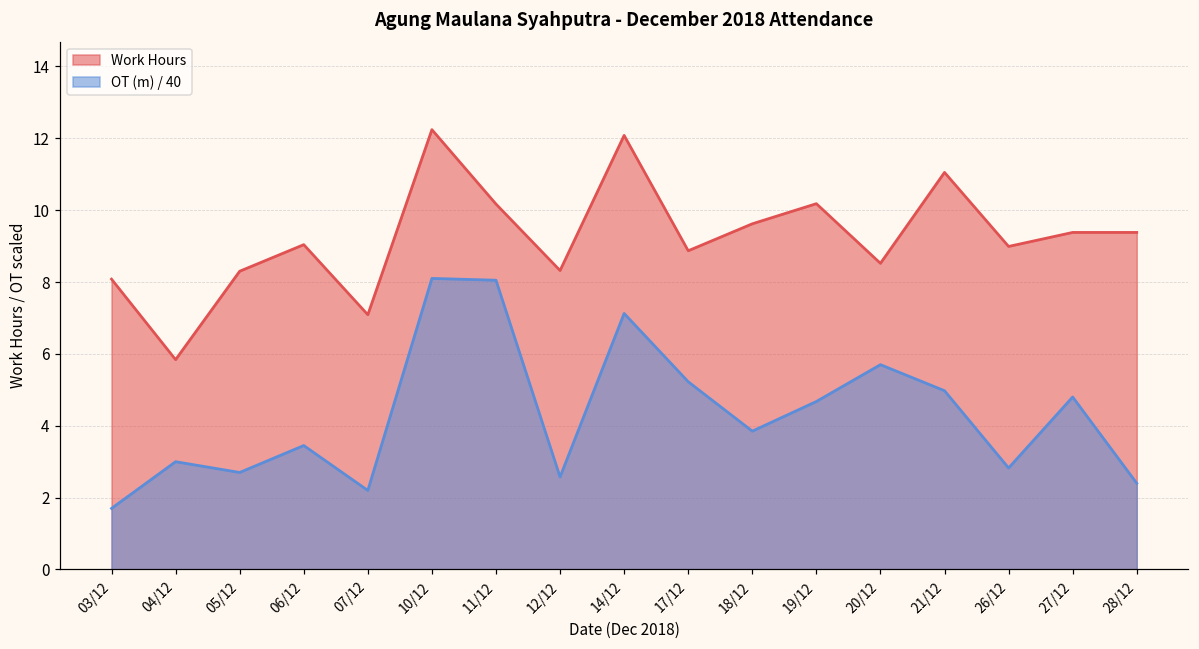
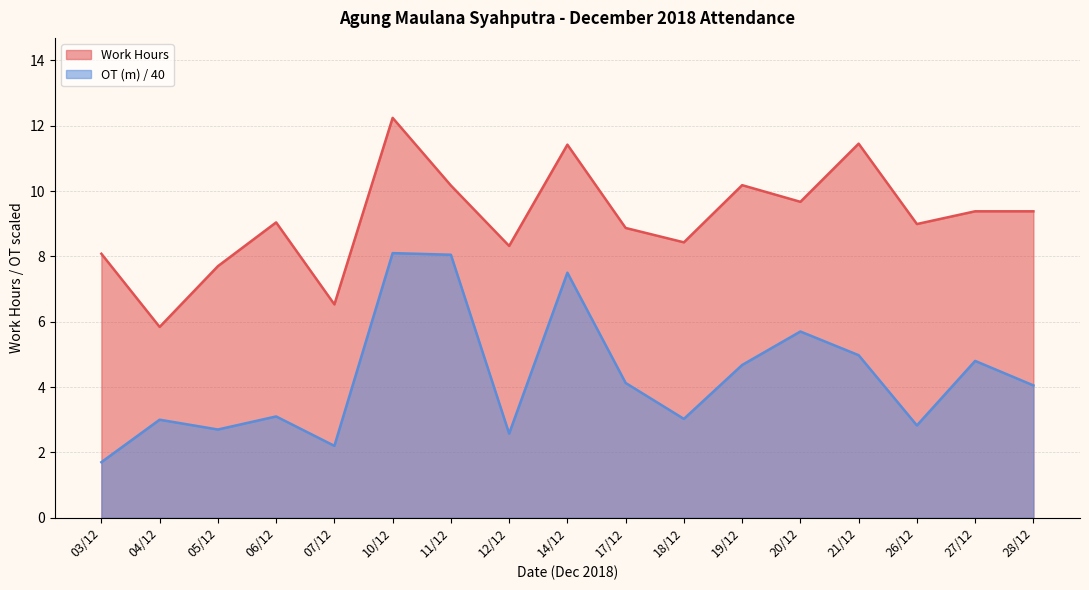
Work Hours, 05/12: 8.3 -> 7.7
OT (m) / 40, 06/12: 3.5 -> 3.1
Work Hours, 07/12: 7.1 -> 6.5
Work Hours, 14/12: 12.1 -> 11.4
OT (m) / 40, 14/12: 7.1 -> 7.5
OT (m) / 40, 17/12: 5.2 -> 4.1
Work Hours, 18/12: 9.6 -> 8.4
OT (m) / 40, 18/12: 3.9 -> 3.0
Work Hours, 20/12: 8.5 -> 9.7
Work Hours, 21/12: 11.1 -> 11.5
OT (m) / 40, 28/12: 2.4 -> 4.1
